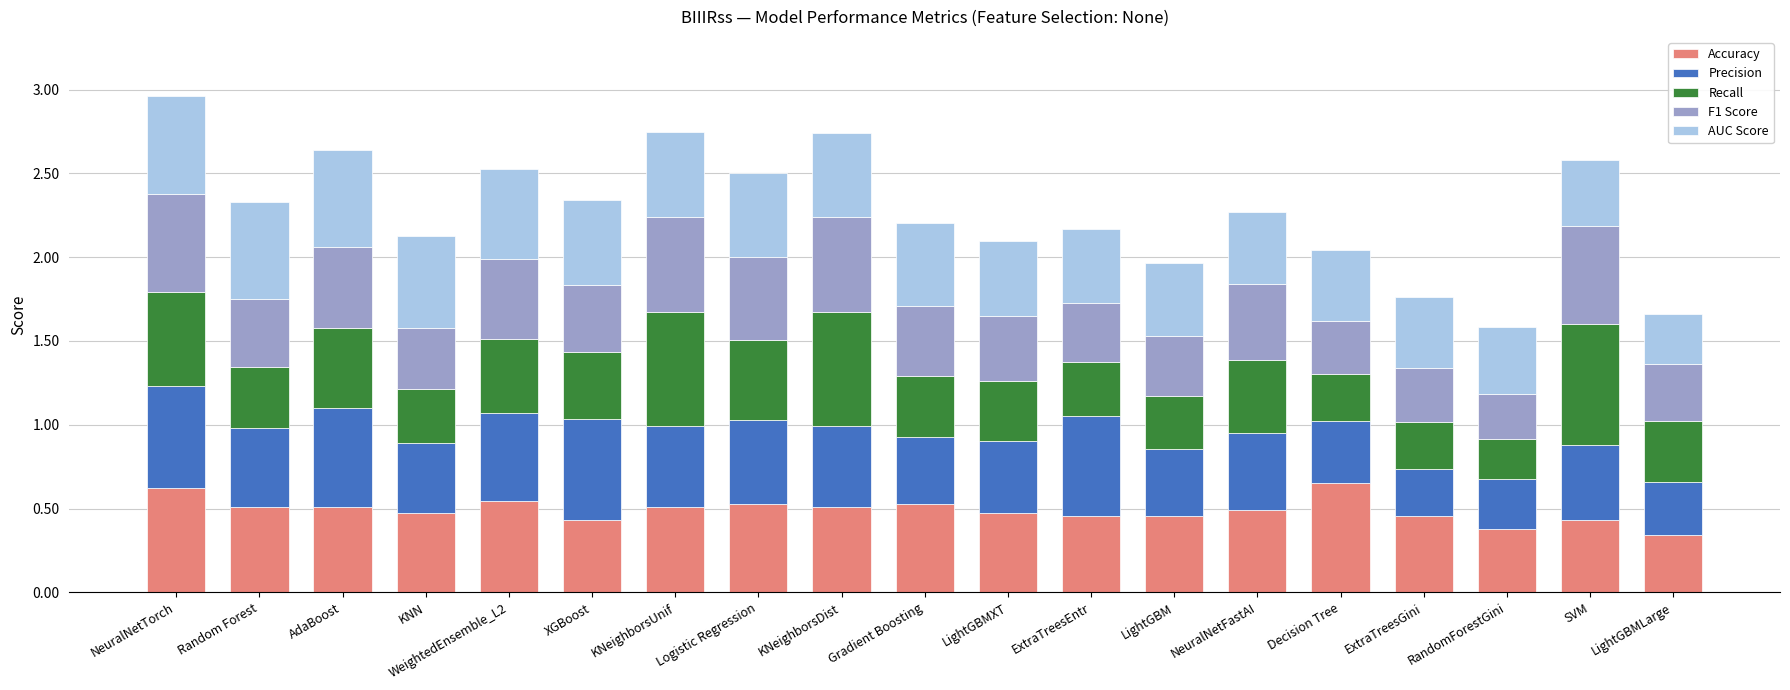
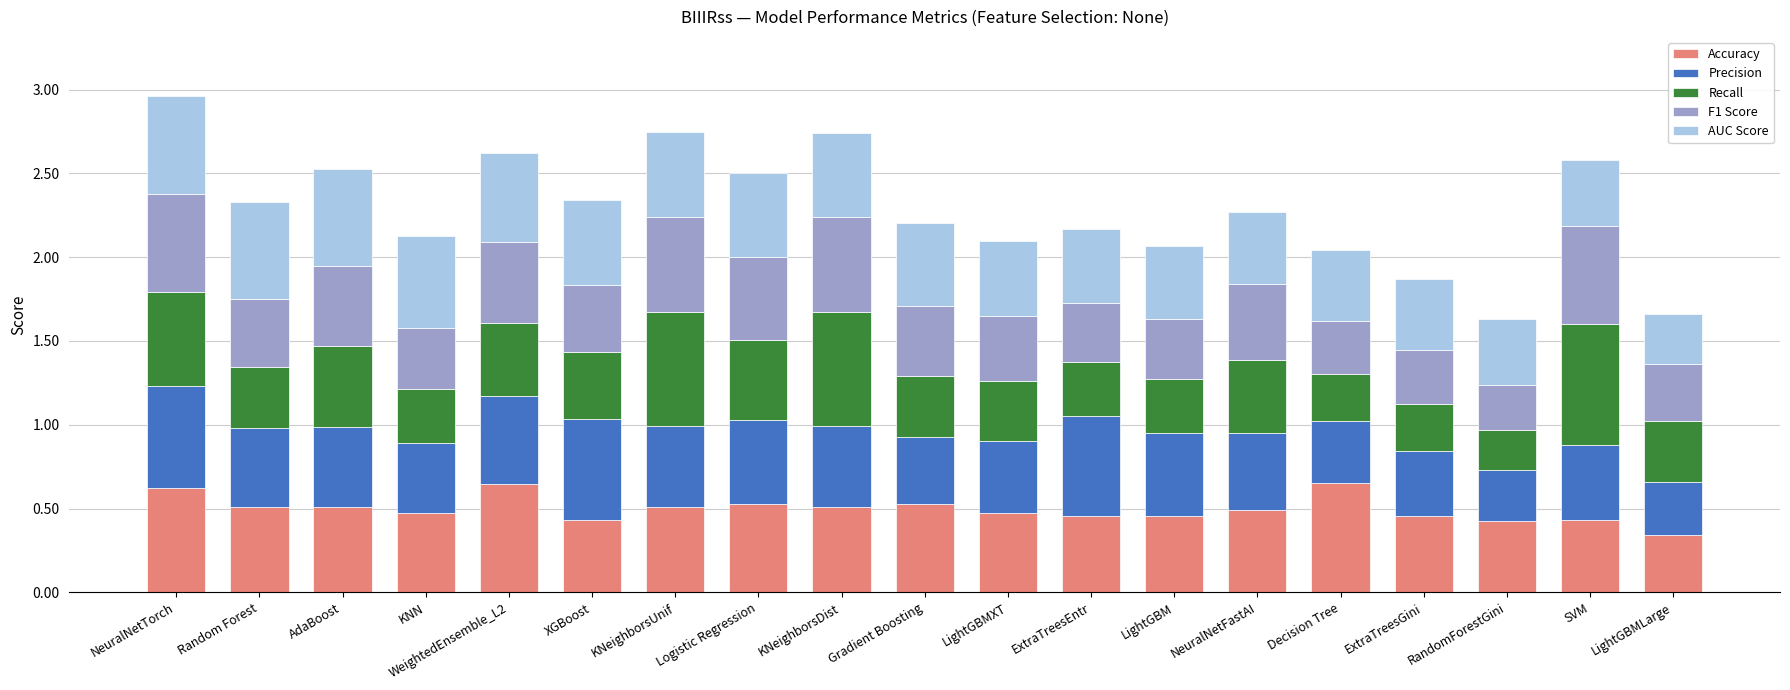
Precision, AdaBoost: 0.59 -> 0.48
Accuracy, WeightedEnsemble_L2: 0.55 -> 0.65
Precision, LightGBM: 0.4 -> 0.5
Precision, ExtraTreesGini: 0.28 -> 0.39
Accuracy, RandomForestGini: 0.38 -> 0.43
